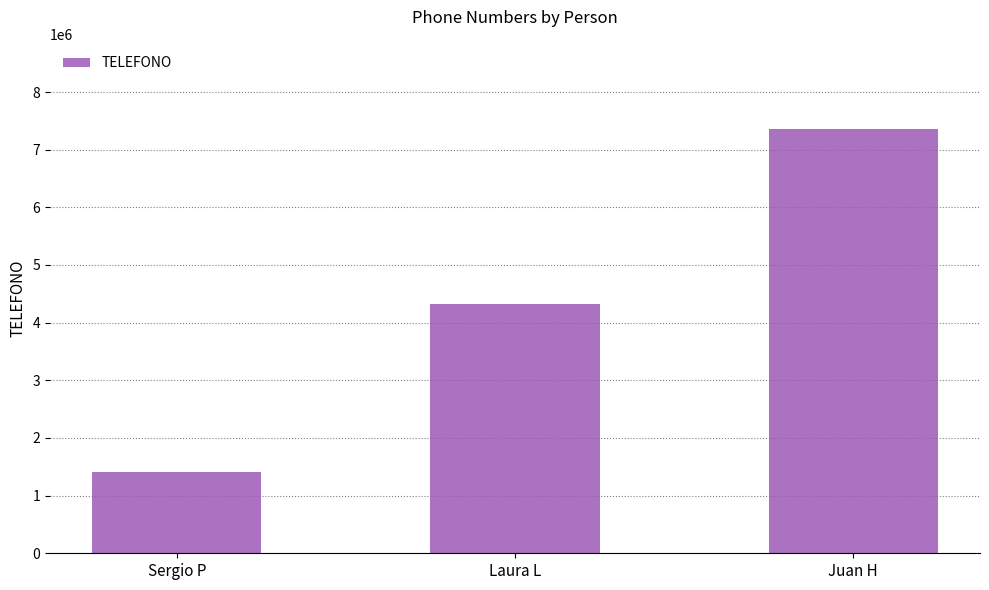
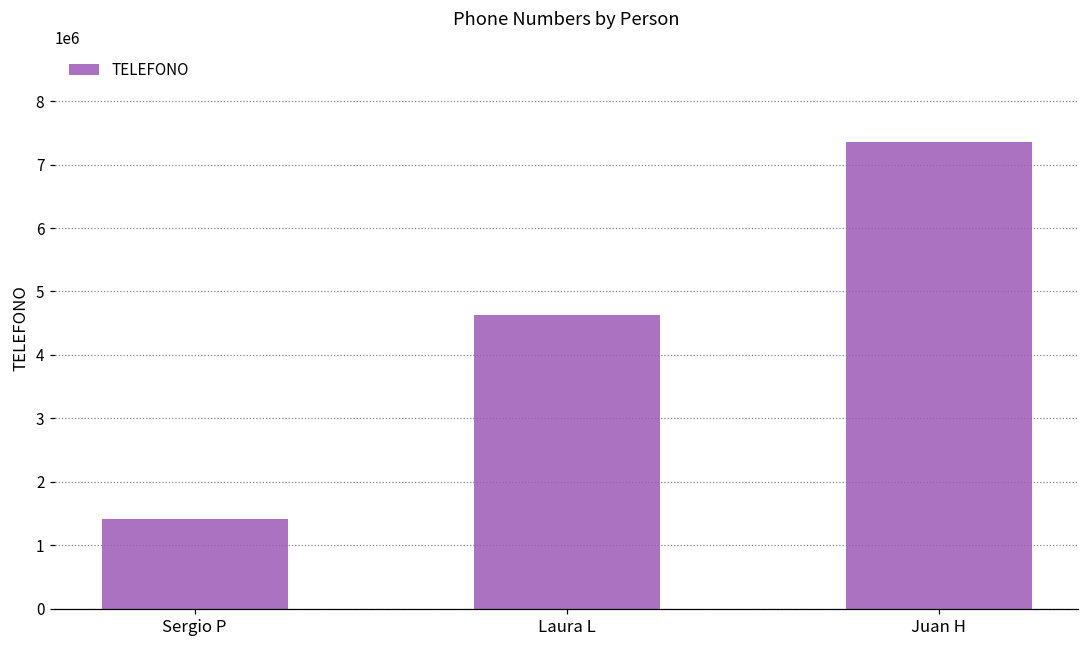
Laura L: 4300000 -> 4600000
